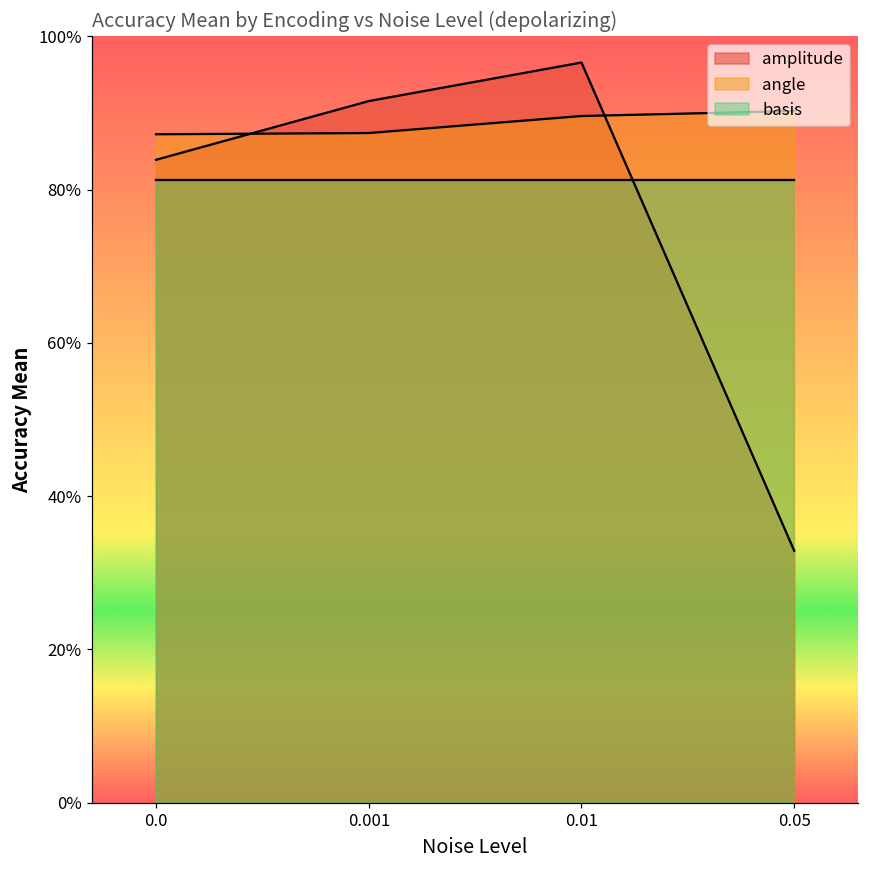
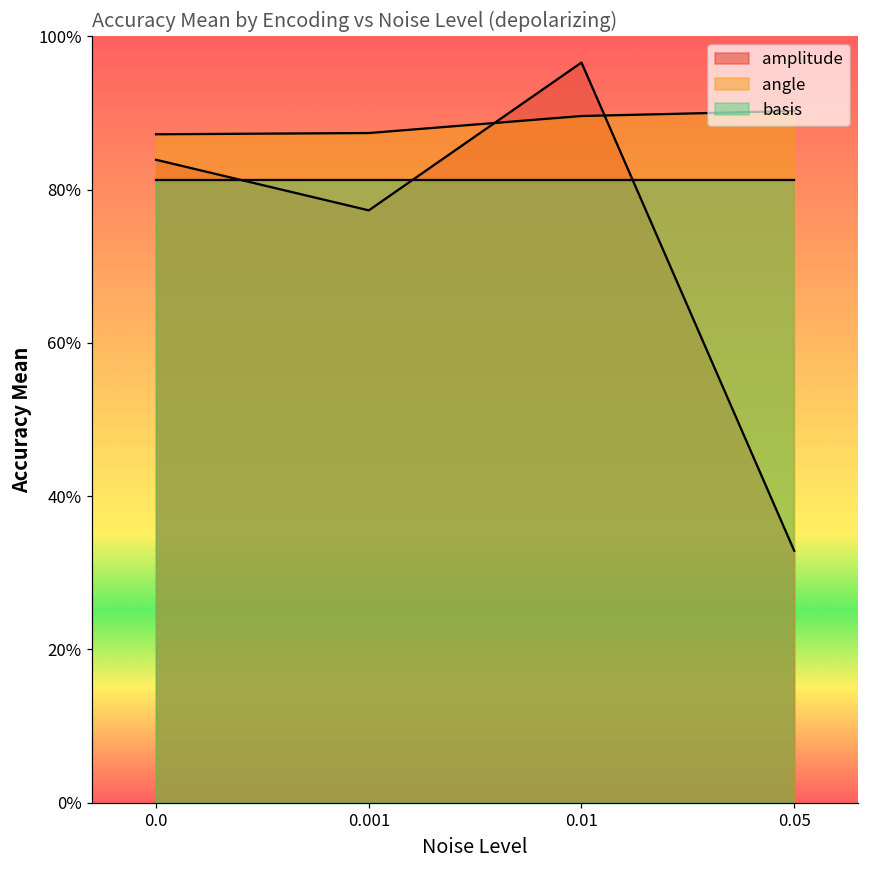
amplitude, 0.001: 92% -> 77%
